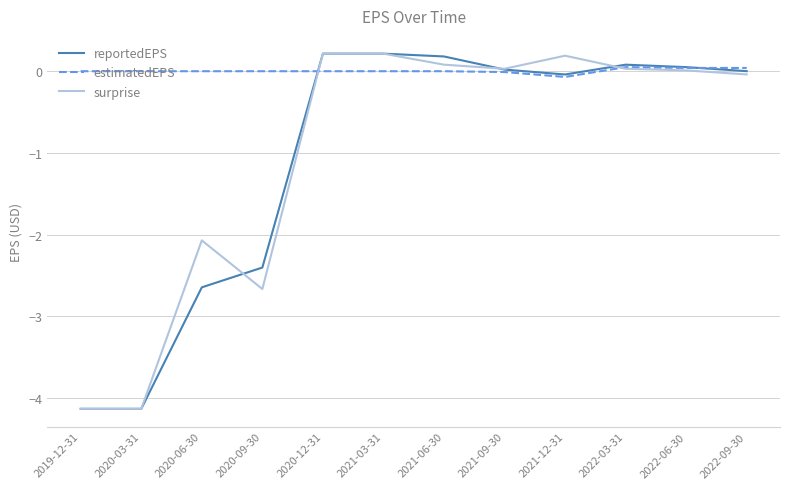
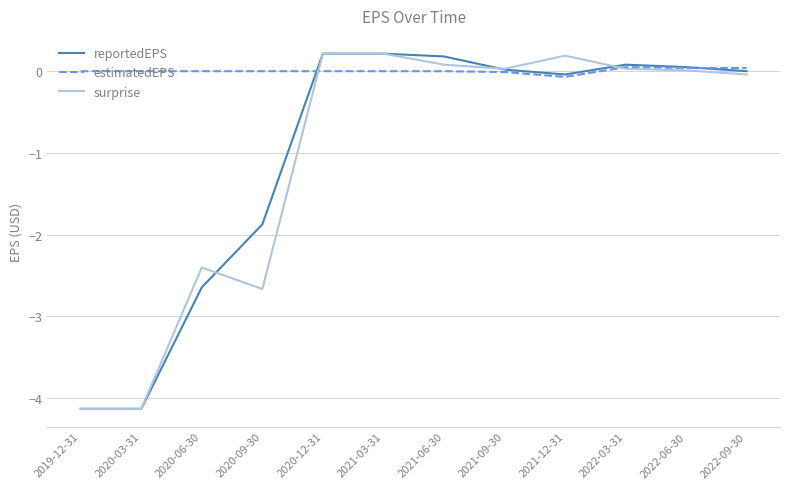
surprise, 2020-06-30: -2.1 -> -2.4
reportedEPS, 2020-09-30: -2.4 -> -1.9
